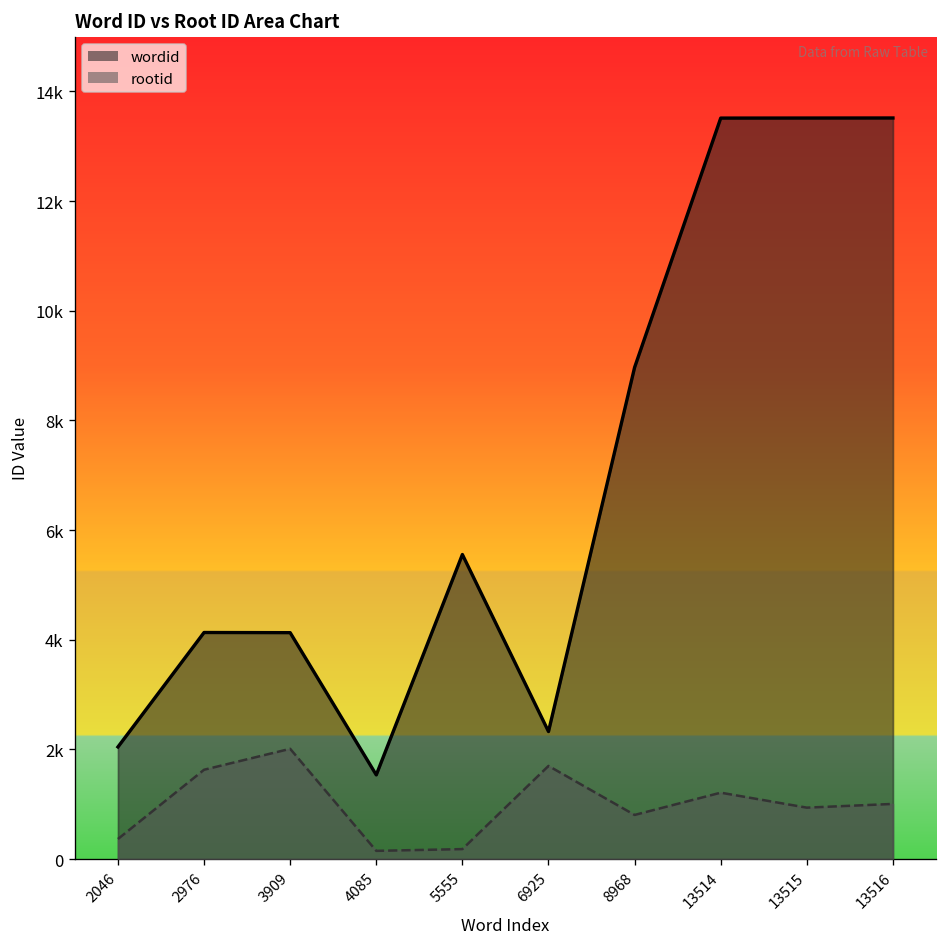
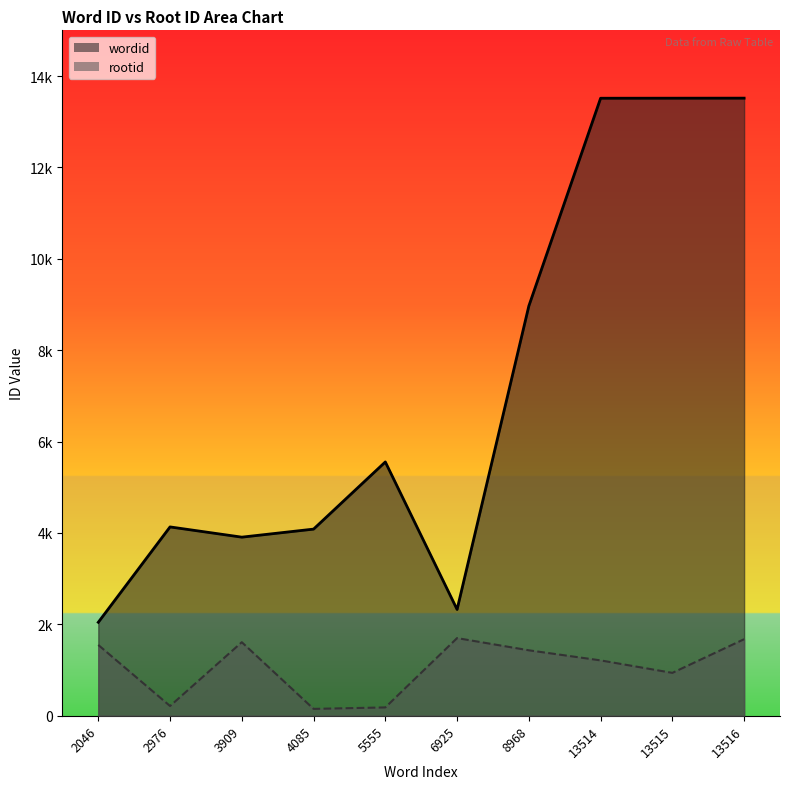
rootid, 2046: 400 -> 1600
rootid, 2976: 1600 -> 200
wordid, 3909: 4100 -> 3900
rootid, 3909: 2000 -> 1600
wordid, 4085: 1500 -> 4100
rootid, 8968: 800 -> 1400
rootid, 13516: 1000 -> 1700
